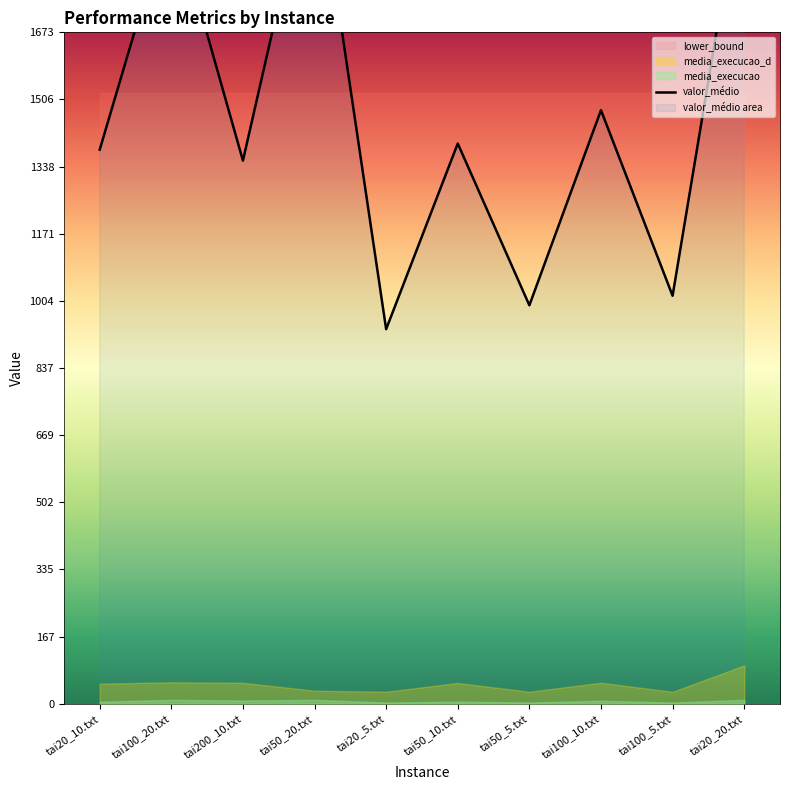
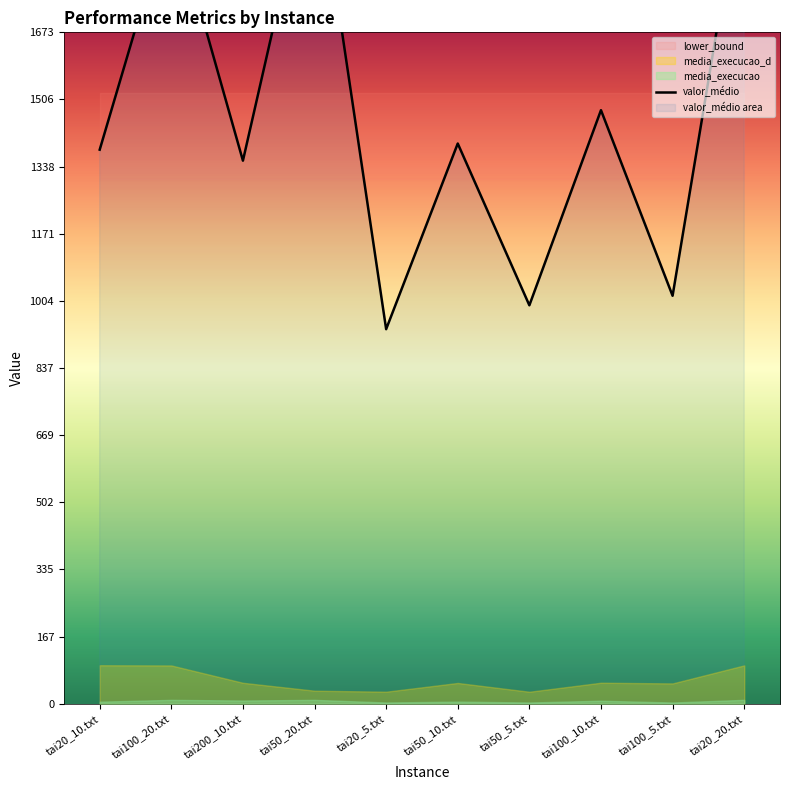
media_execucao_d, tai20_10.txt: 50 -> 100
media_execucao_d, tai100_20.txt: 50 -> 100
media_execucao_d, tai100_5.txt: 30 -> 50
